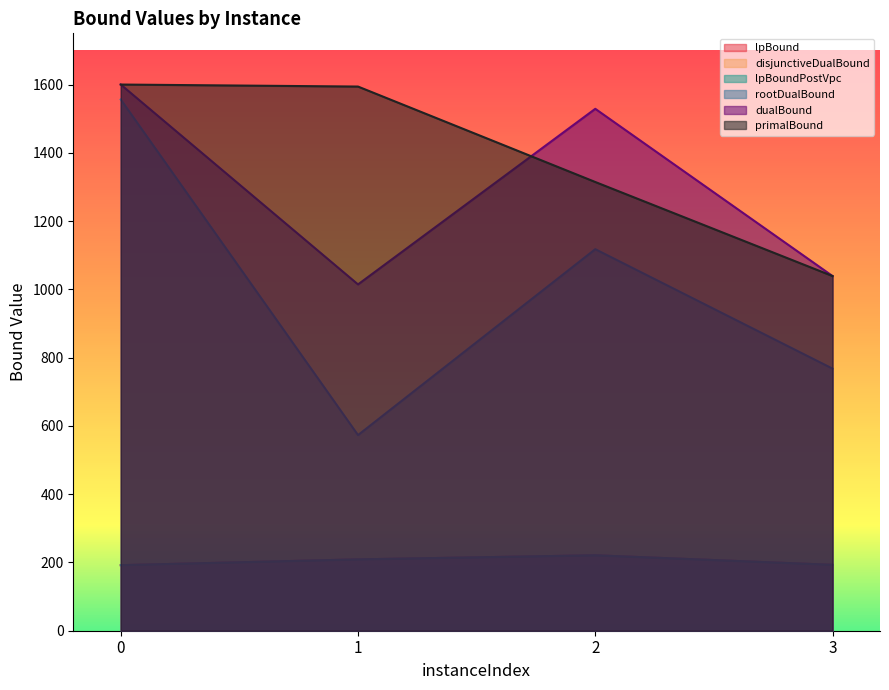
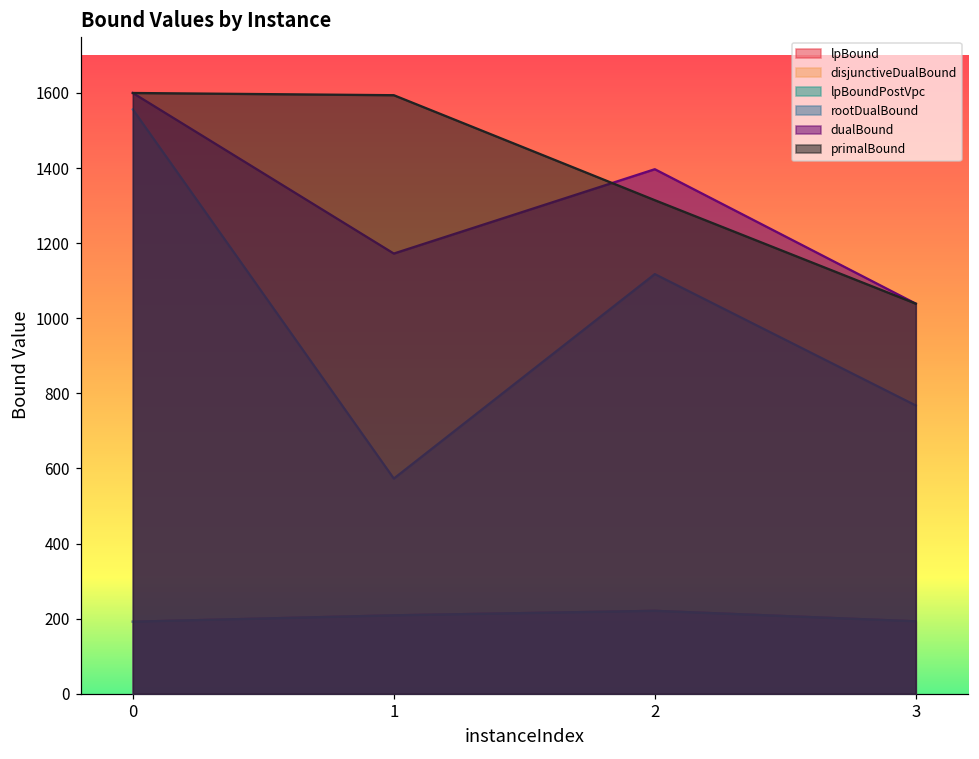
dualBound, 1: 1010 -> 1170
dualBound, 2: 1530 -> 1400
